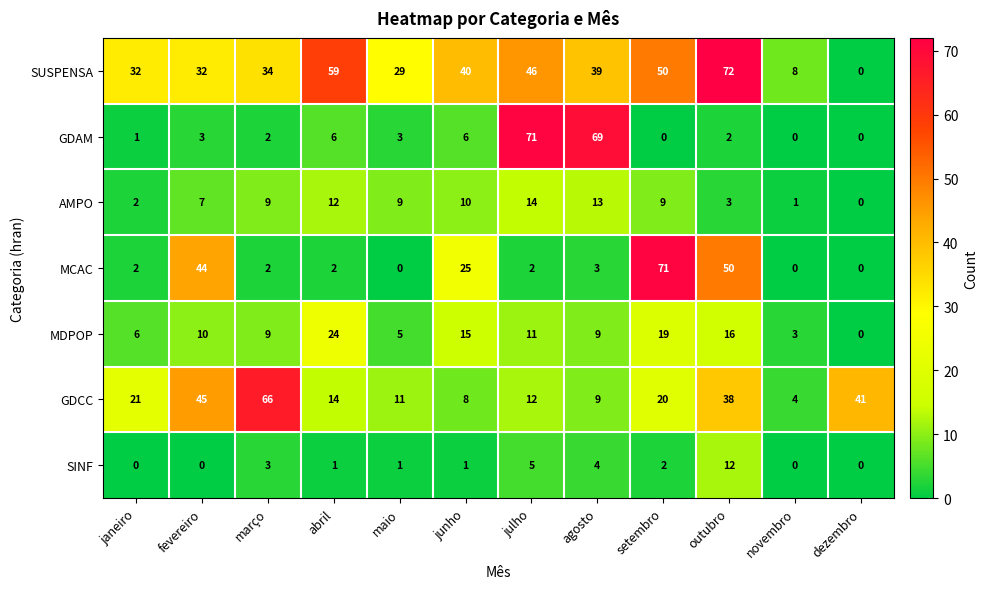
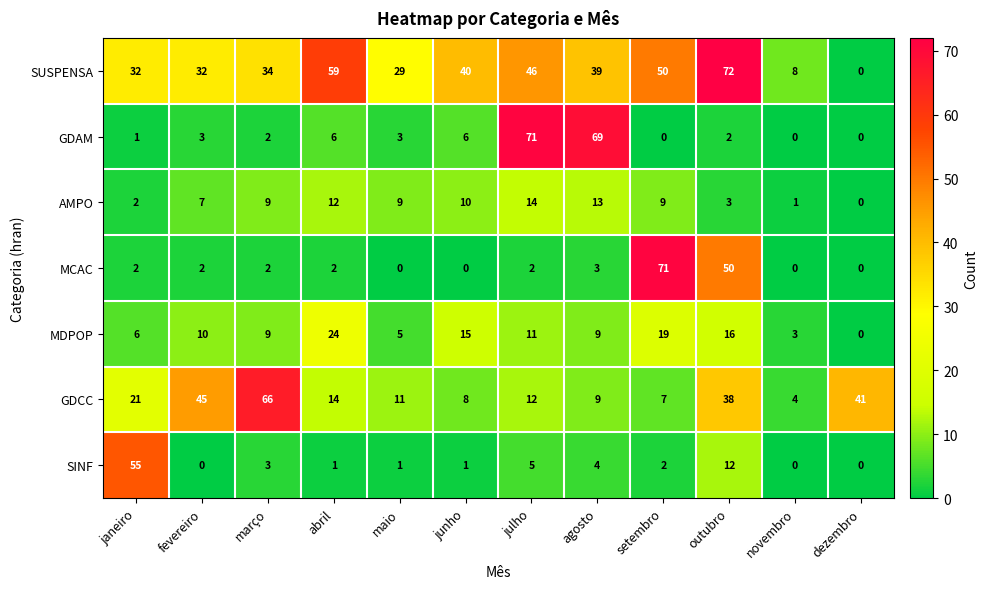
MCAC, fevereiro: 44 -> 2
MCAC, junho: 25 -> 0
GDCC, setembro: 20 -> 7
SINF, janeiro: 0 -> 55
